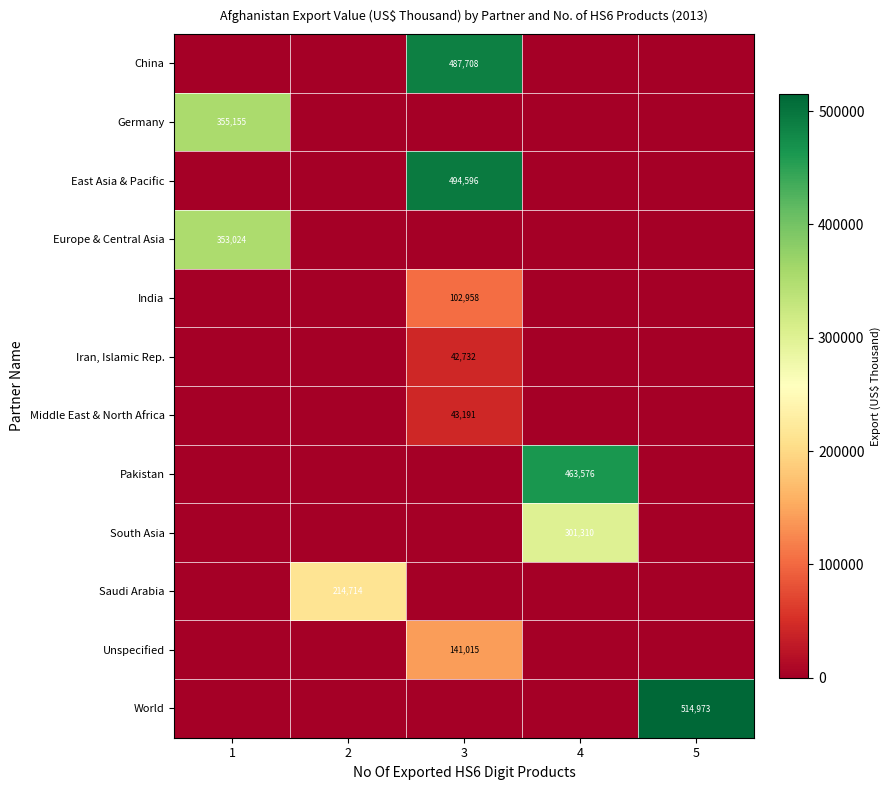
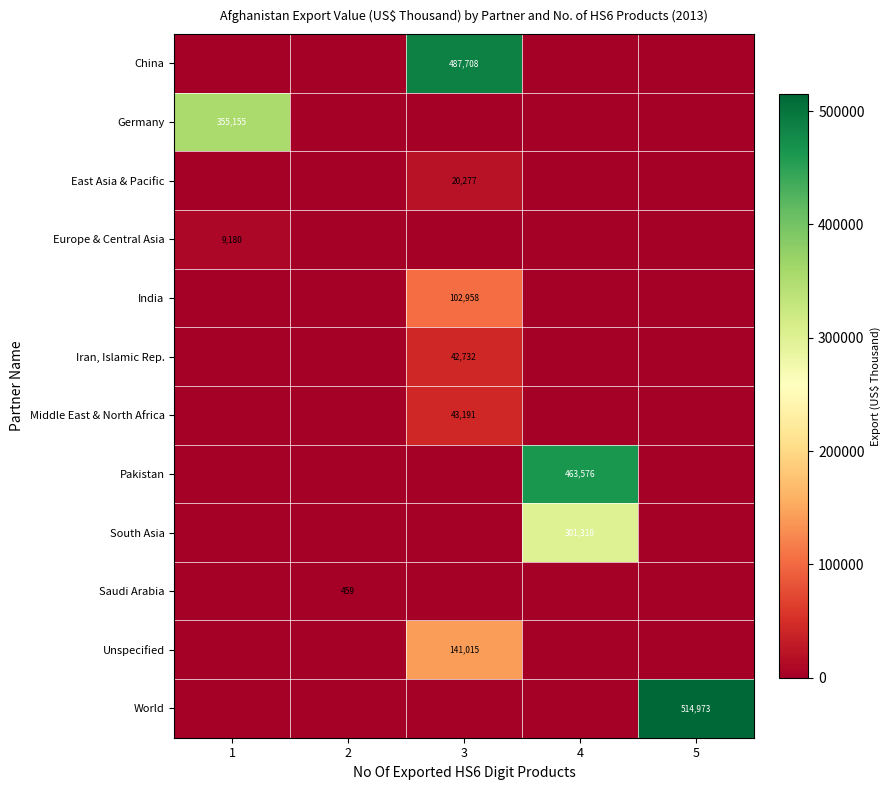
East Asia & Pacific, 3: 494,596 -> 20,277
Europe & Central Asia, 1: 353,024 -> 9,180
Saudi Arabia, 2: 214,714 -> 459
